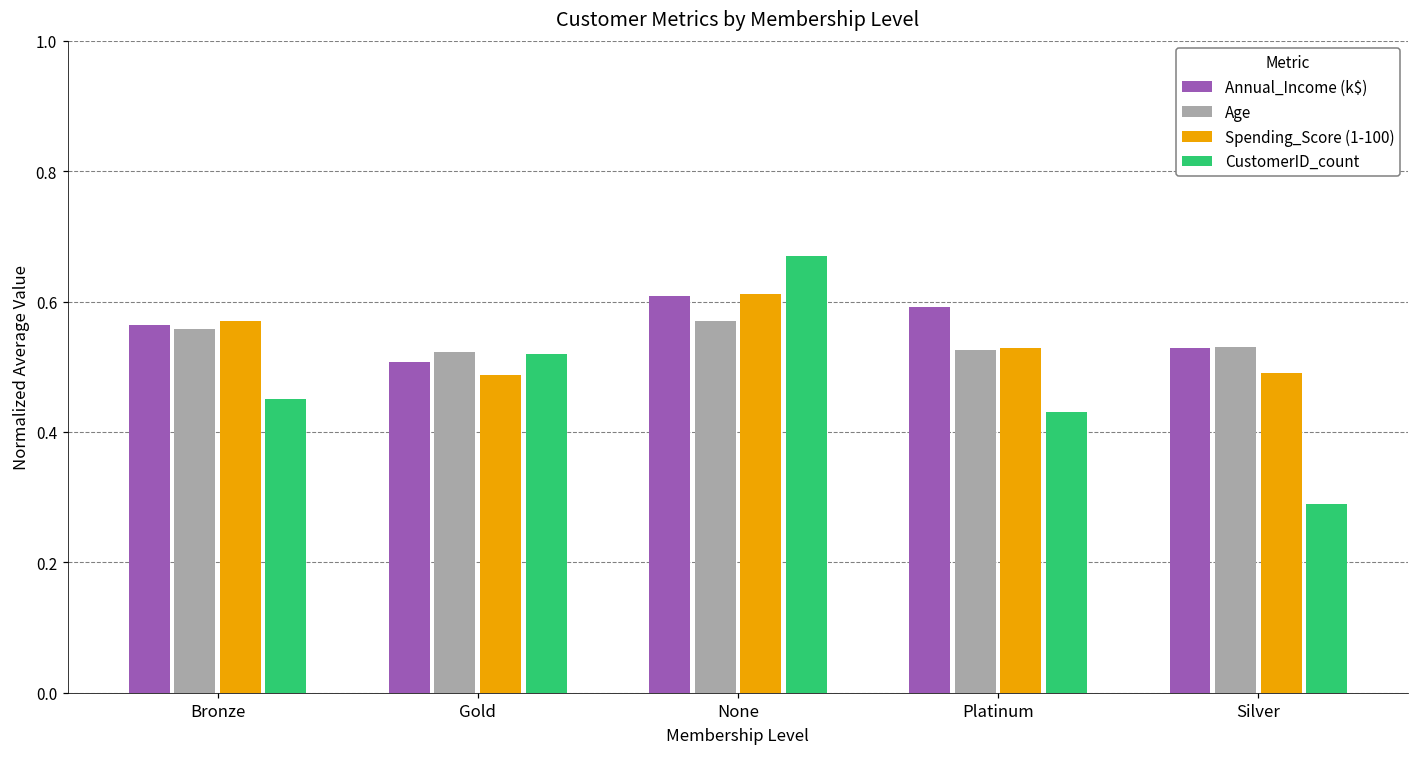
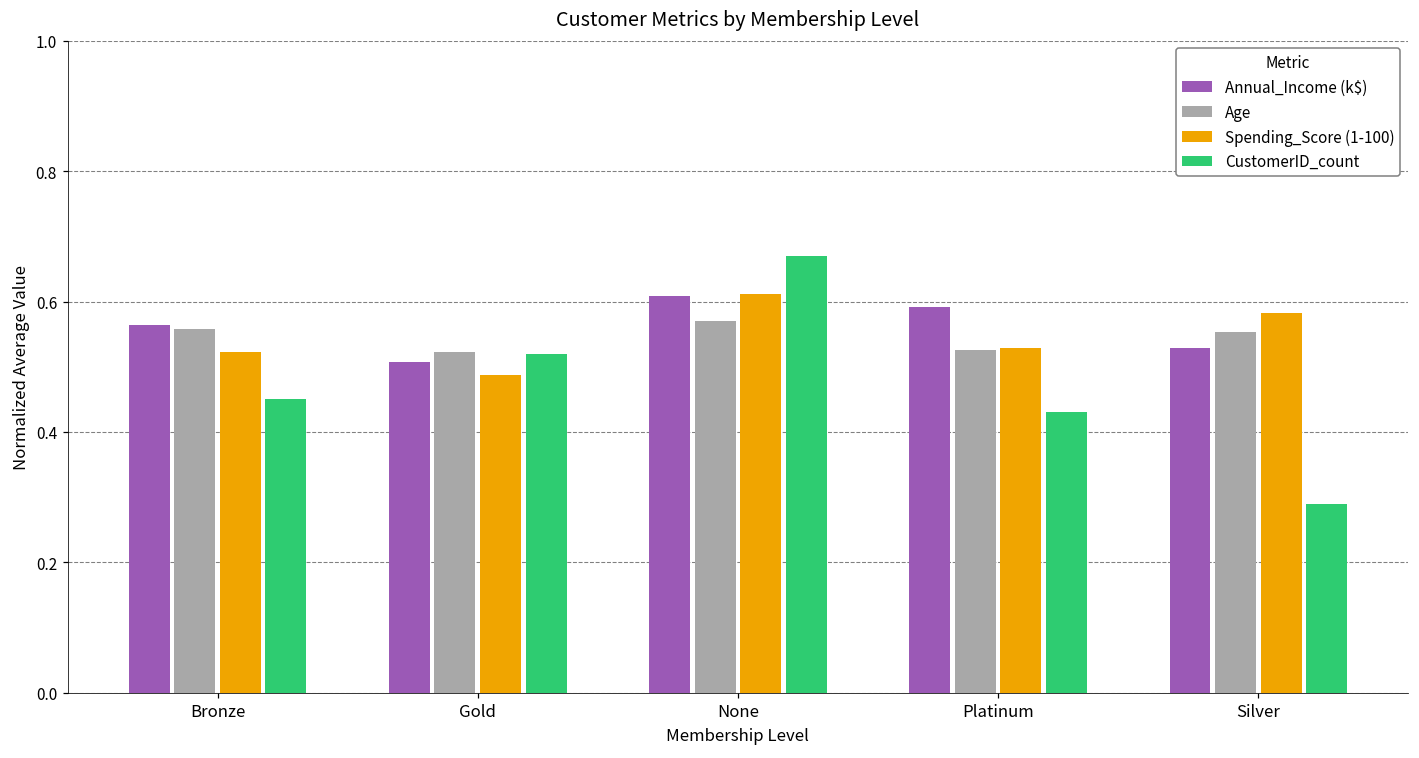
Spending_Score (1-100), Bronze: 0.57 -> 0.52
Age, Silver: 0.53 -> 0.55
Spending_Score (1-100), Silver: 0.49 -> 0.58
